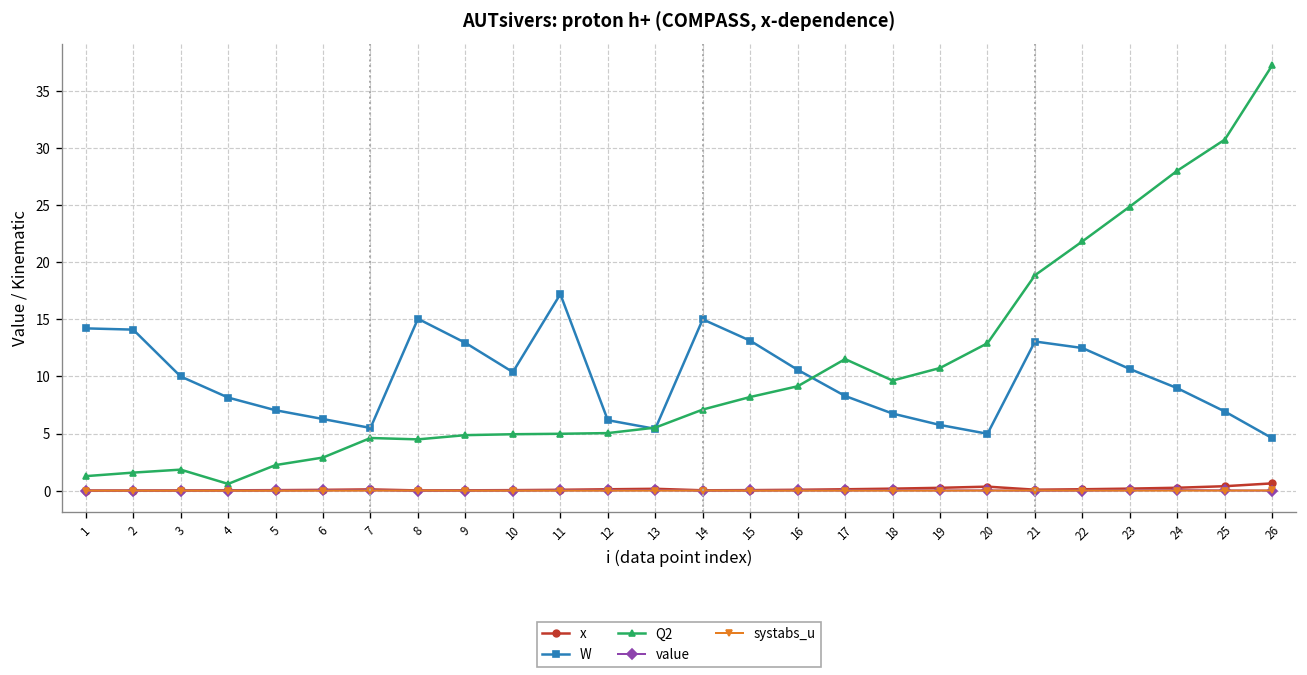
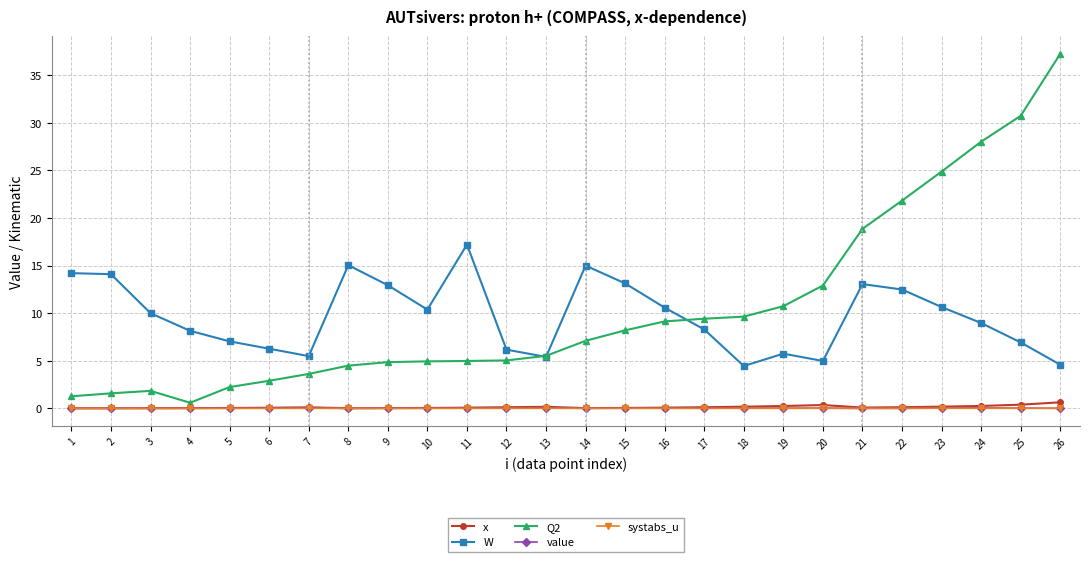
Q2, 7: 5 -> 4
Q2, 17: 12 -> 9
W, 18: 7 -> 4
